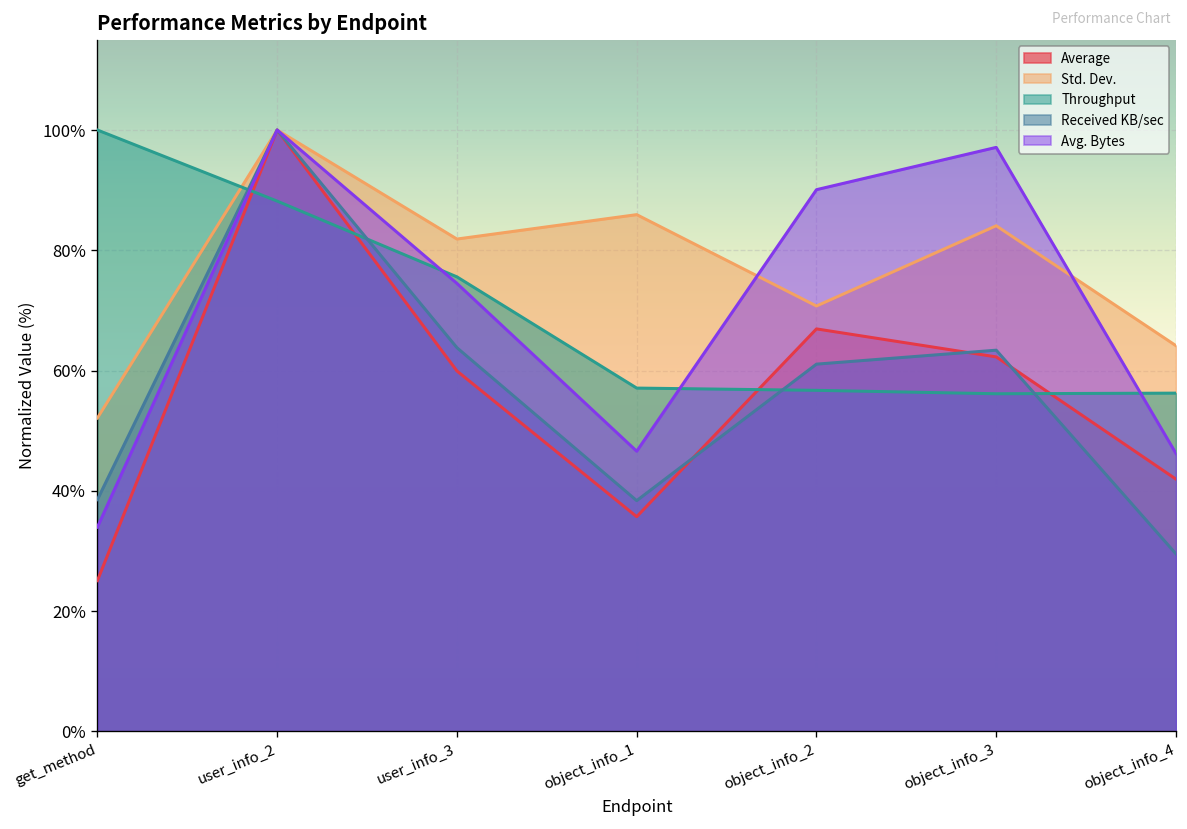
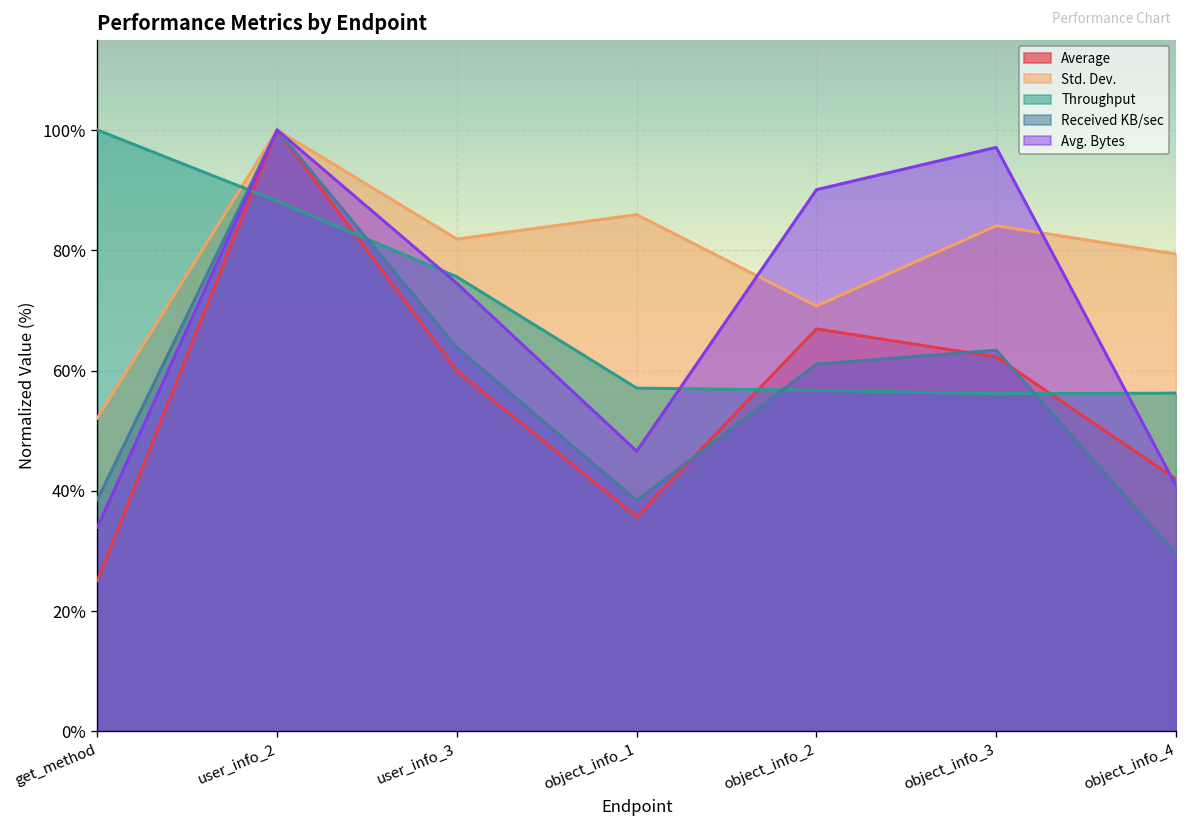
Std. Dev., object_info_4: 64% -> 79%
Avg. Bytes, object_info_4: 46% -> 41%
